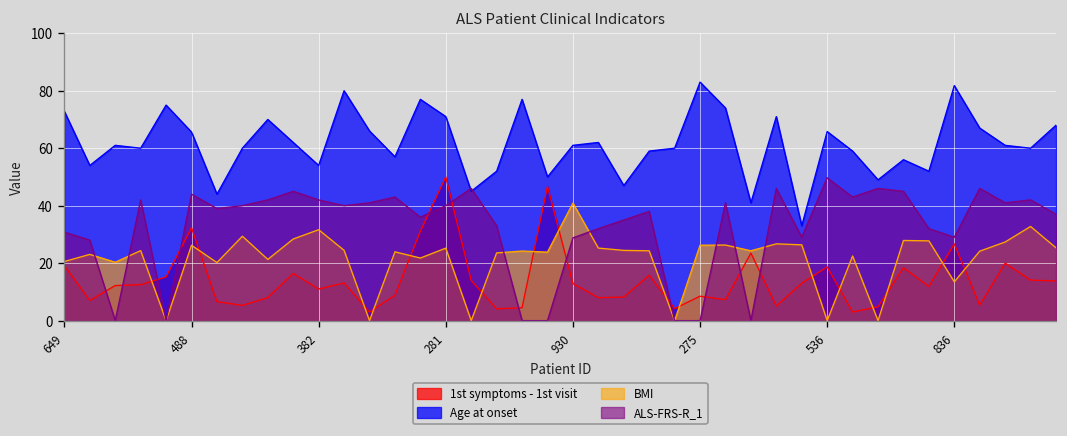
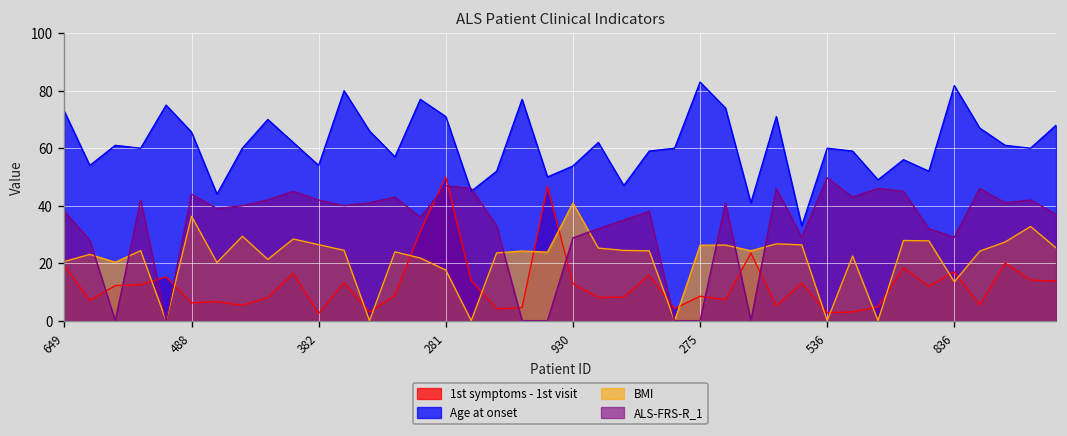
ALS-FRS-R_1, 649: 31 -> 38
1st symptoms - 1st visit, 488: 32 -> 6
BMI, 488: 26 -> 36
1st symptoms - 1st visit, 382: 11 -> 3
BMI, 382: 32 -> 26
BMI, 281: 25 -> 18
ALS-FRS-R_1, 281: 40 -> 47
Age at onset, 930: 61 -> 54
1st symptoms - 1st visit, 536: 19 -> 3
Age at onset, 536: 66 -> 60
1st symptoms - 1st visit, 836: 27 -> 17
